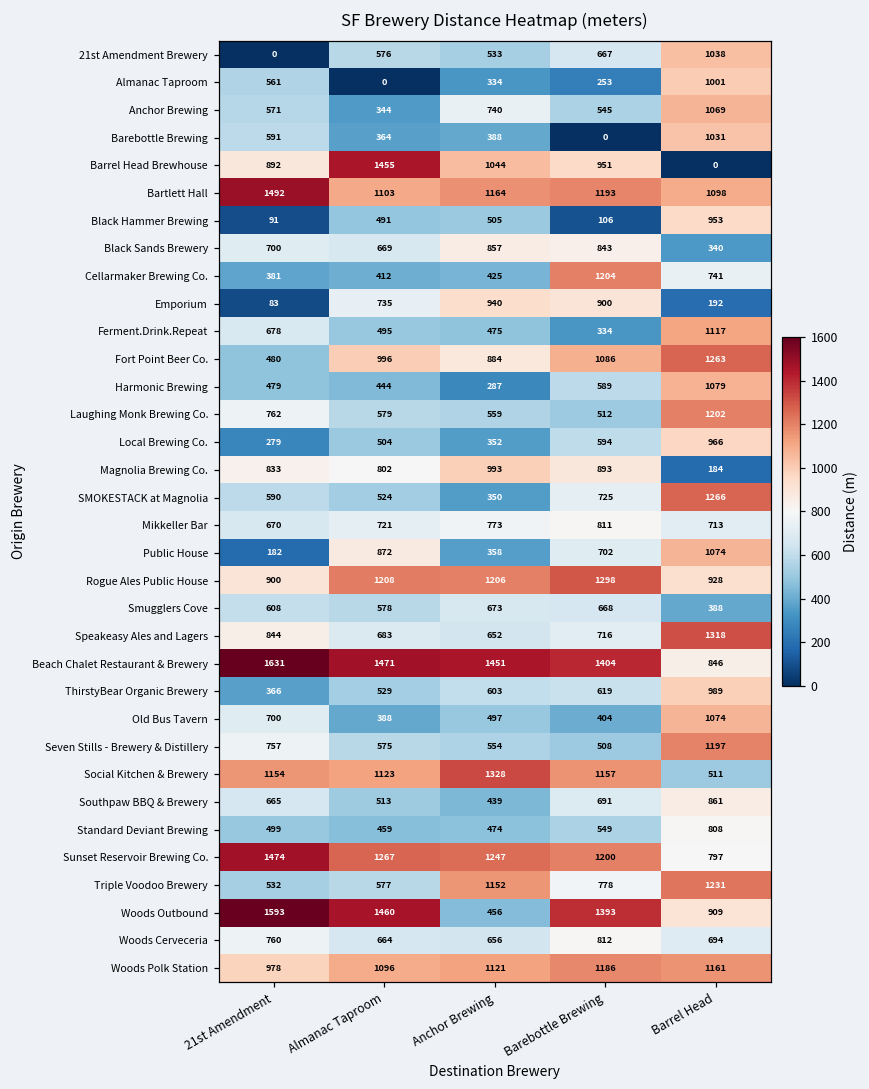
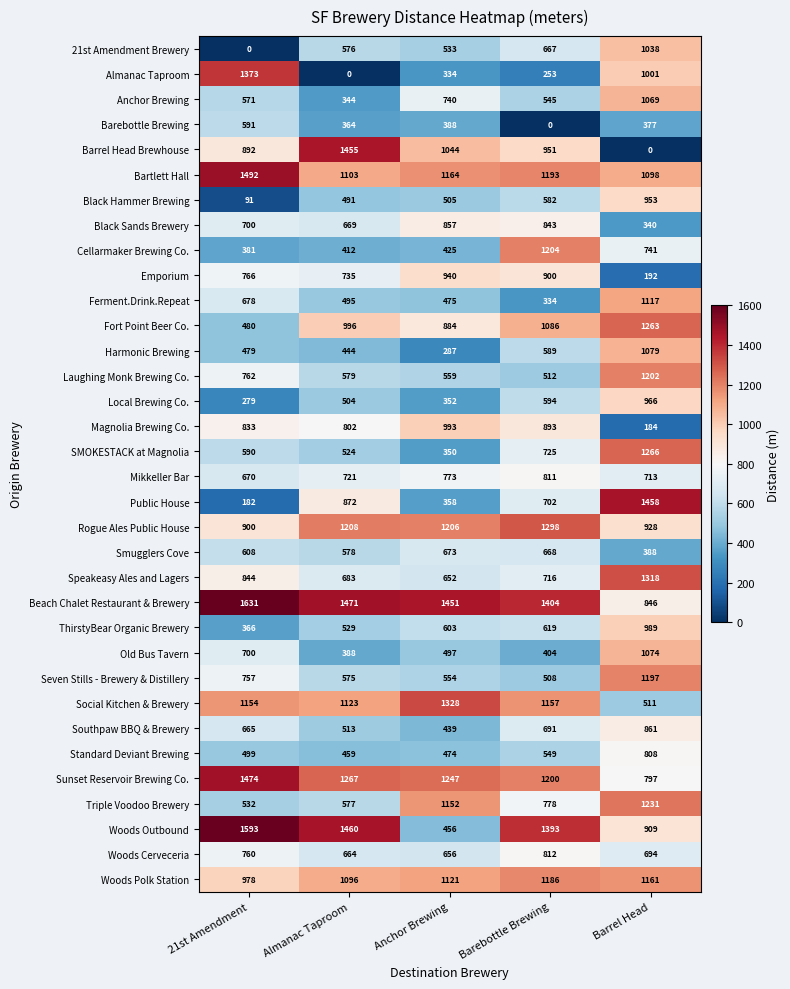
Almanac Taproom, 21st Amendment: 561 -> 1373
Barebottle Brewing, Barrel Head: 1031 -> 377
Black Hammer Brewing, Barebottle Brewing: 106 -> 582
Emporium, 21st Amendment: 83 -> 766
Public House, Barrel Head: 1074 -> 1458
